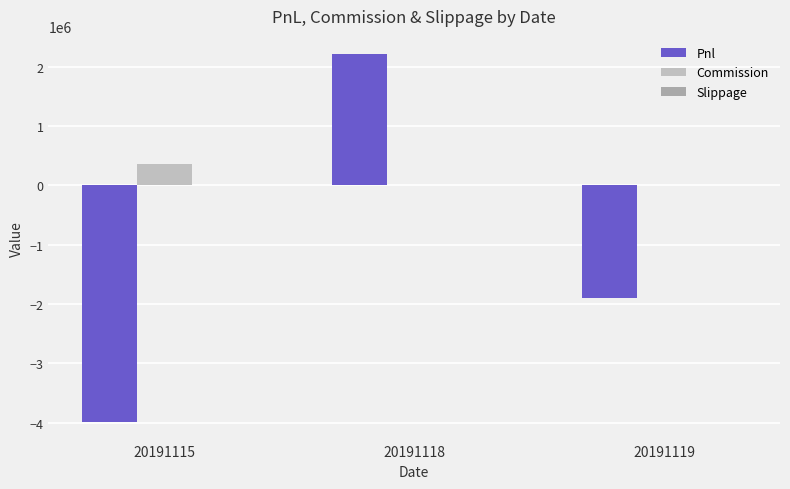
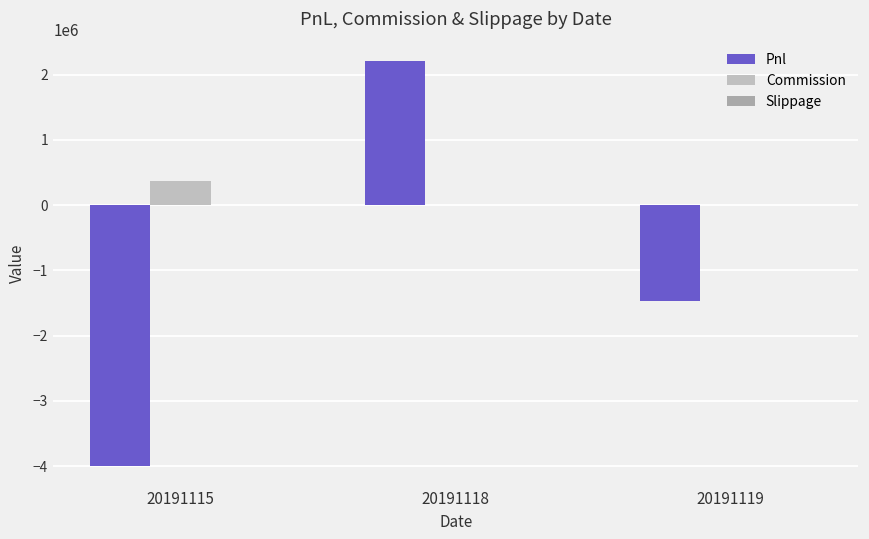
Pnl, 20191119: -1900000 -> -1500000
